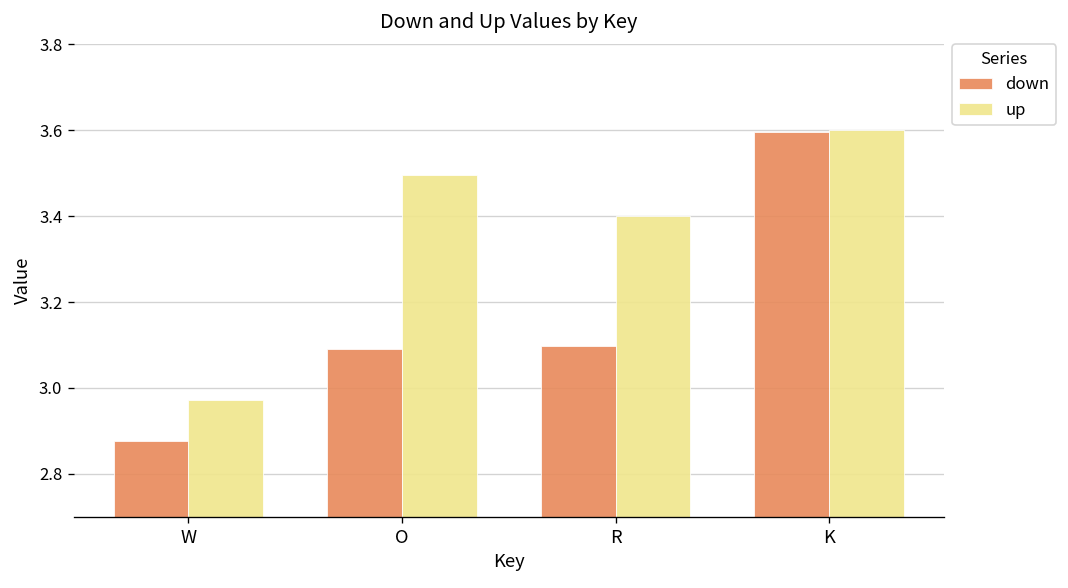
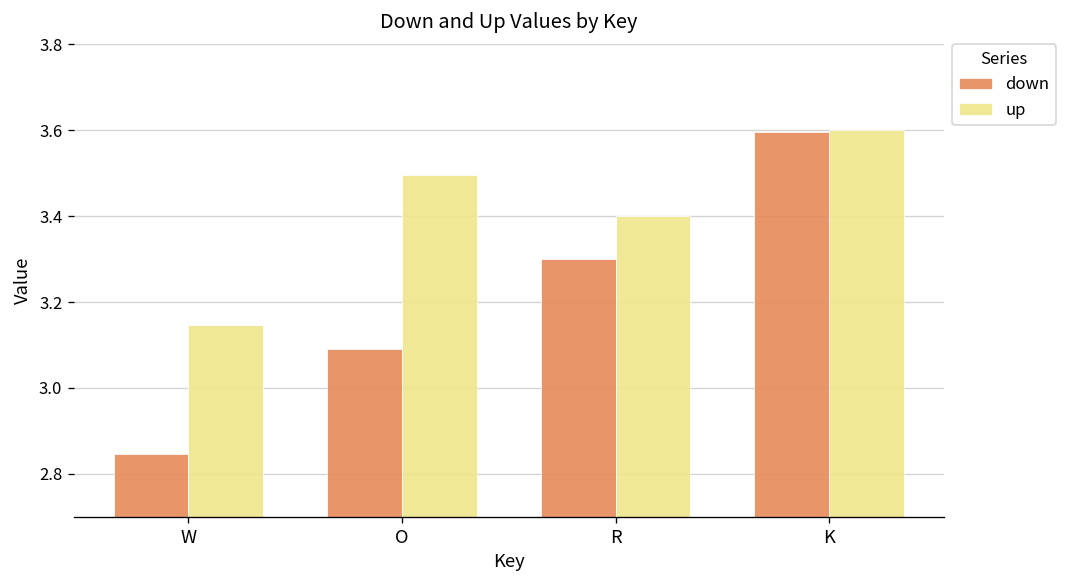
down, W: 2.88 -> 2.85
up, W: 2.97 -> 3.15
down, R: 3.10 -> 3.30
